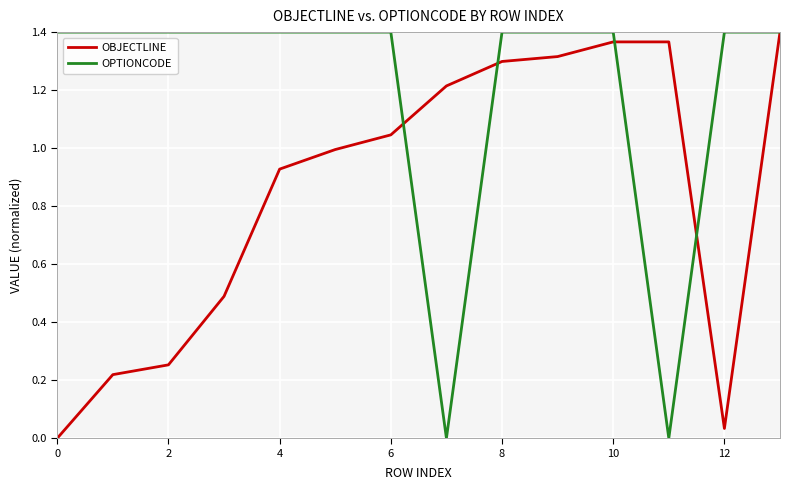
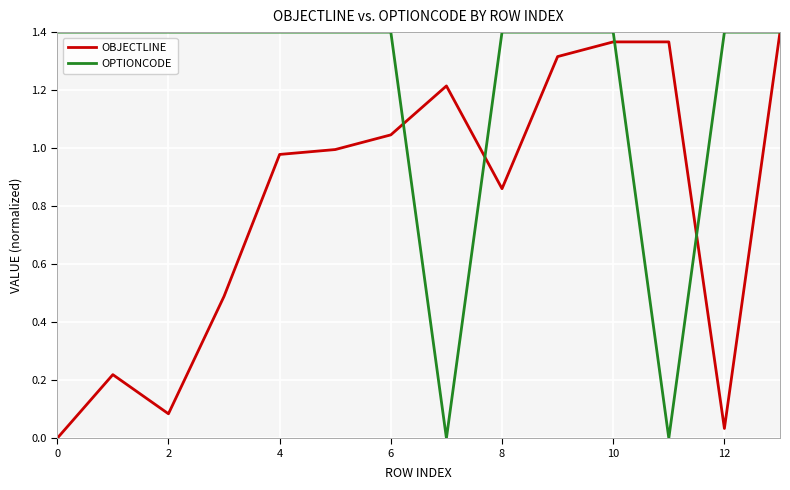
OBJECTLINE, 2: 0.25 -> 0.08
OBJECTLINE, 4: 0.93 -> 0.98
OBJECTLINE, 8: 1.30 -> 0.86
